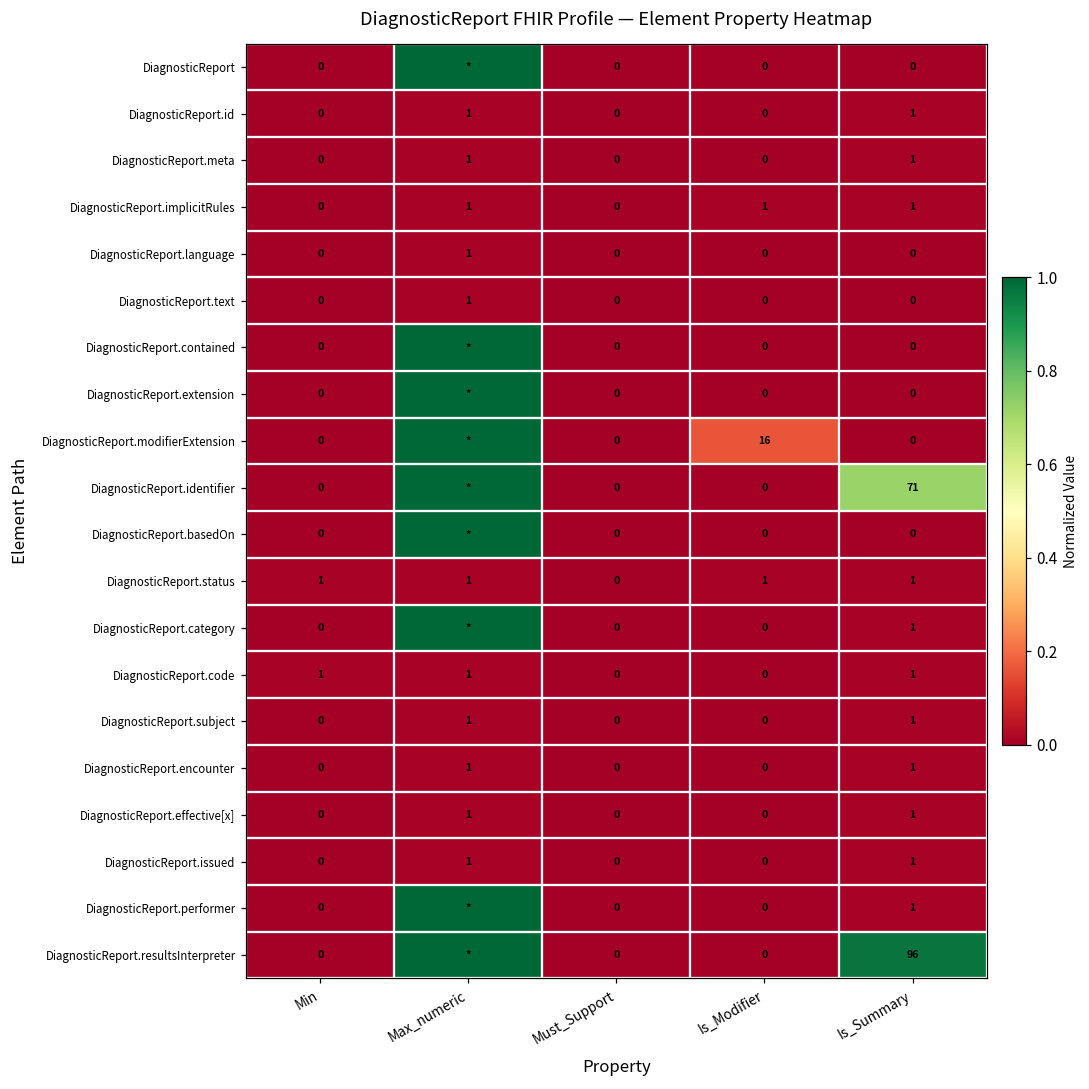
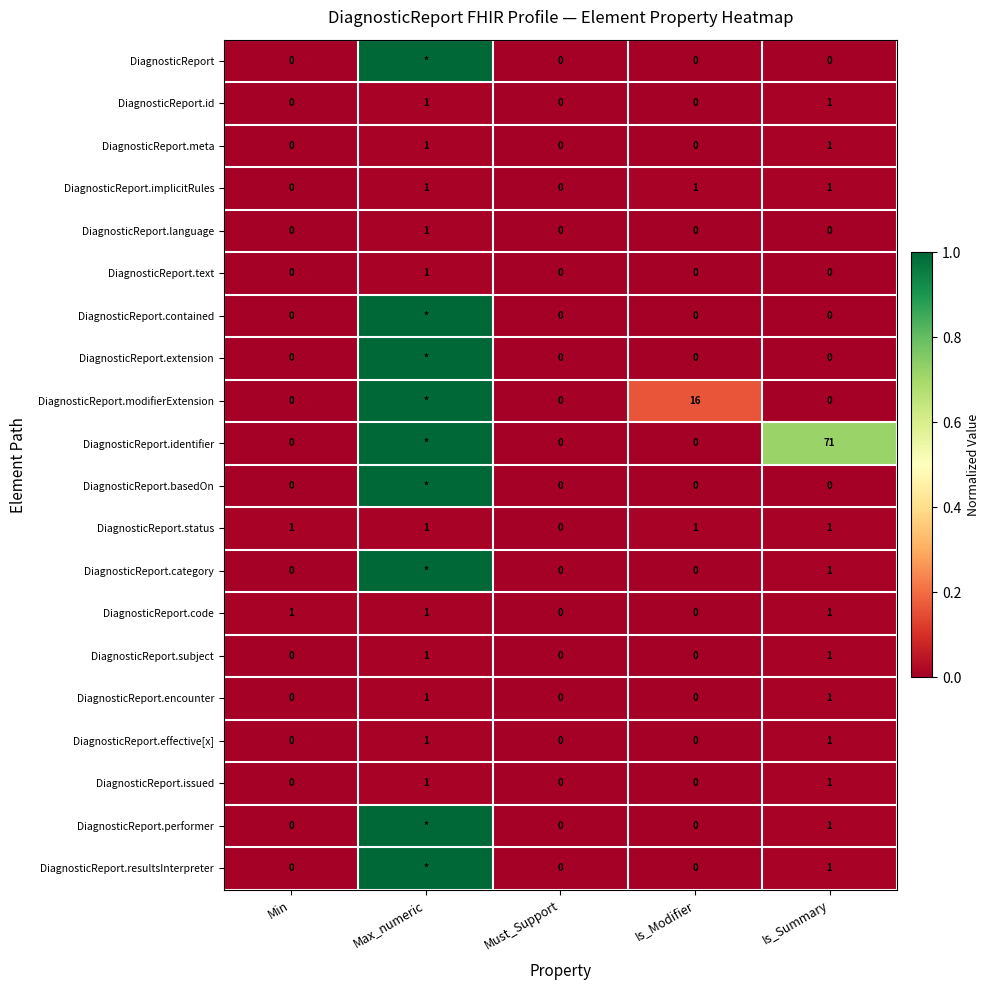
DiagnosticReport.resultsInterpreter, Is_Summary: 96 -> 1
